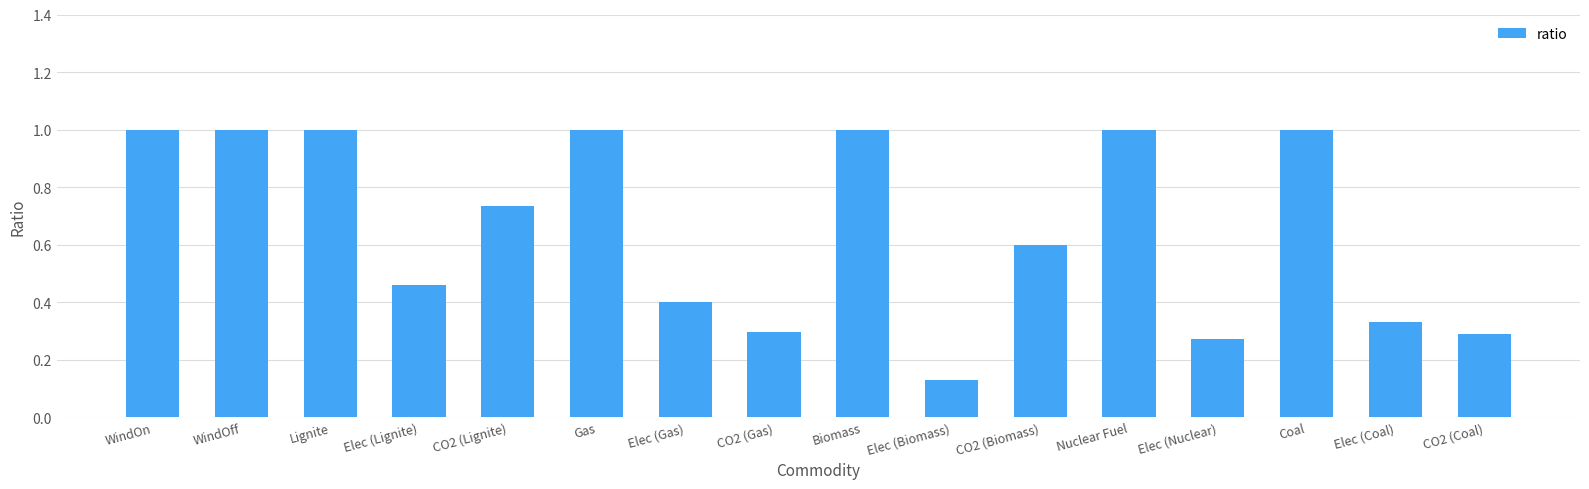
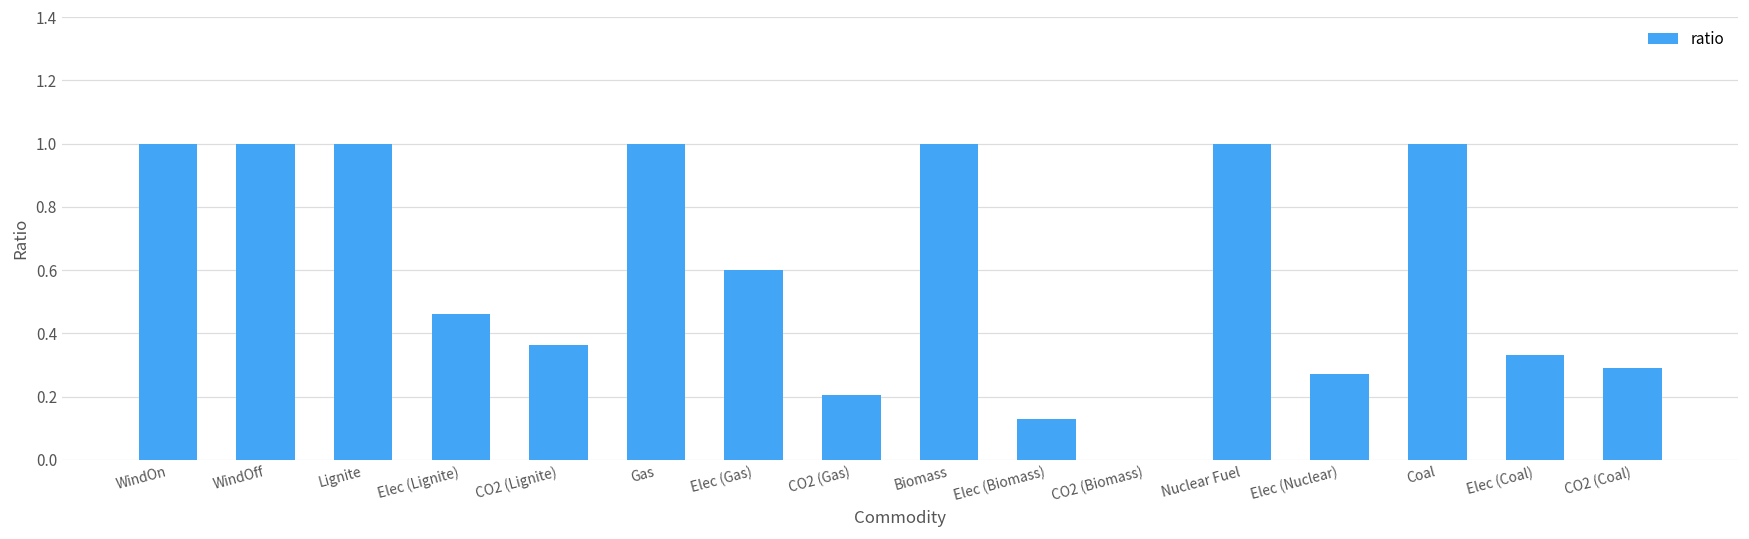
CO2 (Lignite): 0.73 -> 0.36
Elec (Gas): 0.4 -> 0.6
CO2 (Gas): 0.29 -> 0.21
CO2 (Biomass): 0.6 -> 0.0
